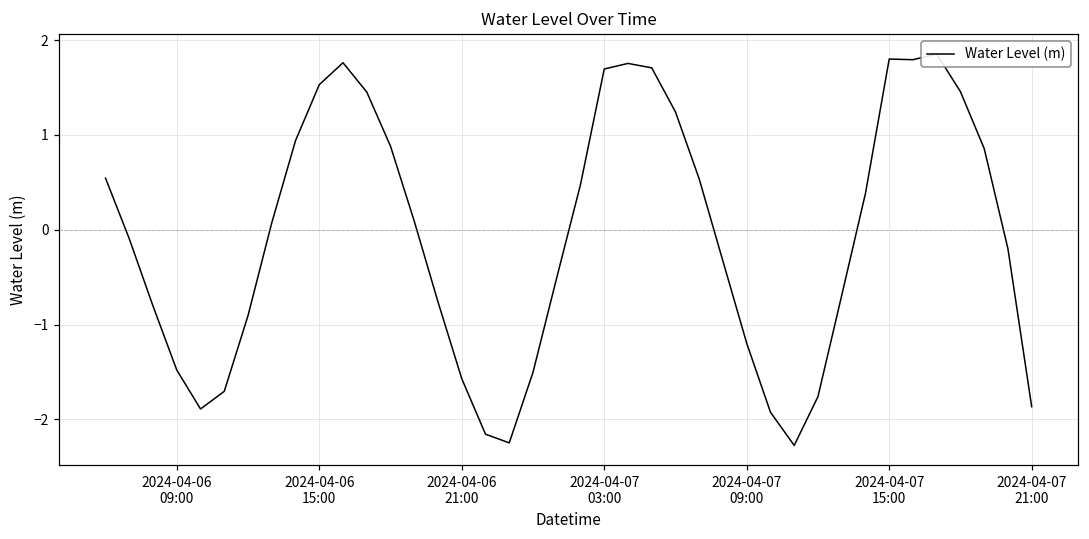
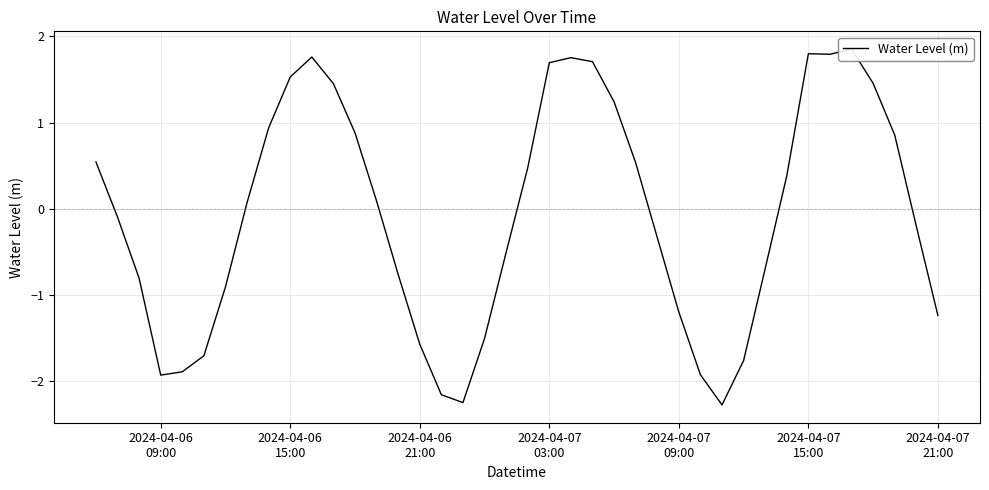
2024-04-06 09:00: -1.5 -> -1.9
2024-04-07 21:00: -1.9 -> -1.2
